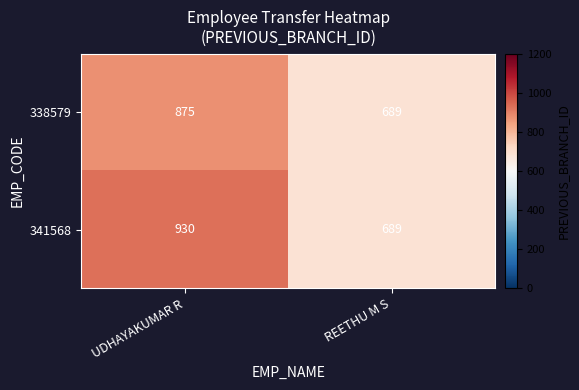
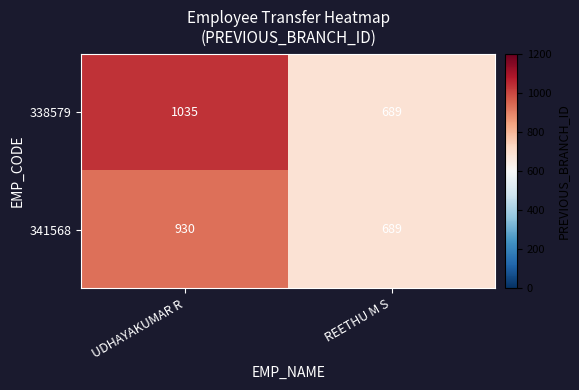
338579, UDHAYAKUMAR R: 875 -> 1035
